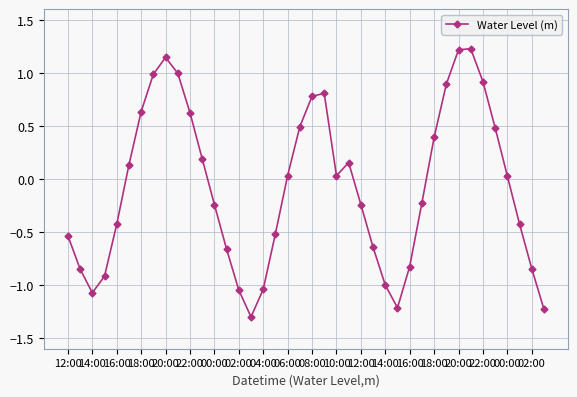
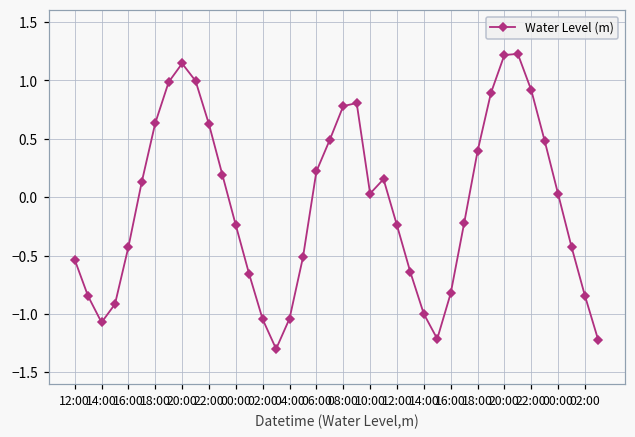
06:00: 0.03 -> 0.22
